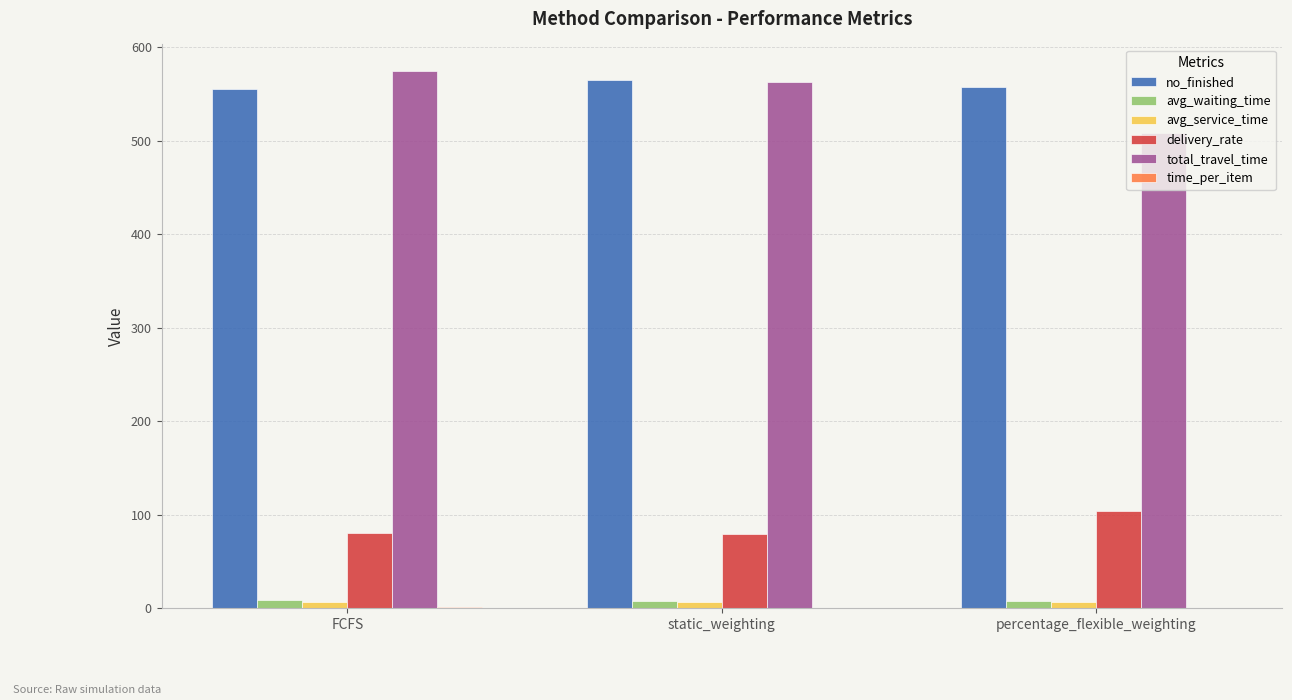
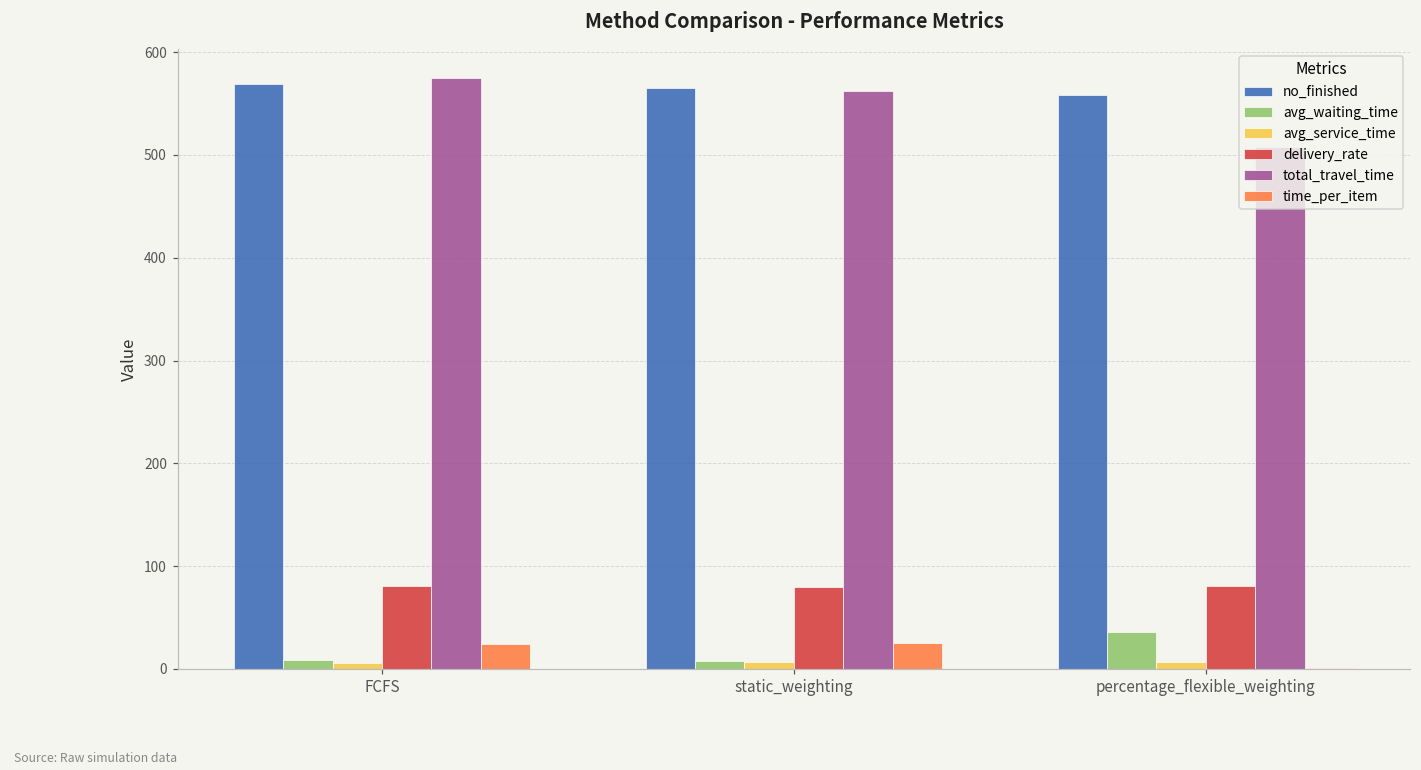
no_finished, FCFS: 560 -> 570
time_per_item, FCFS: 0 -> 20
time_per_item, static_weighting: 0 -> 20
avg_waiting_time, percentage_flexible_weighting: 10 -> 40
delivery_rate, percentage_flexible_weighting: 100 -> 80
